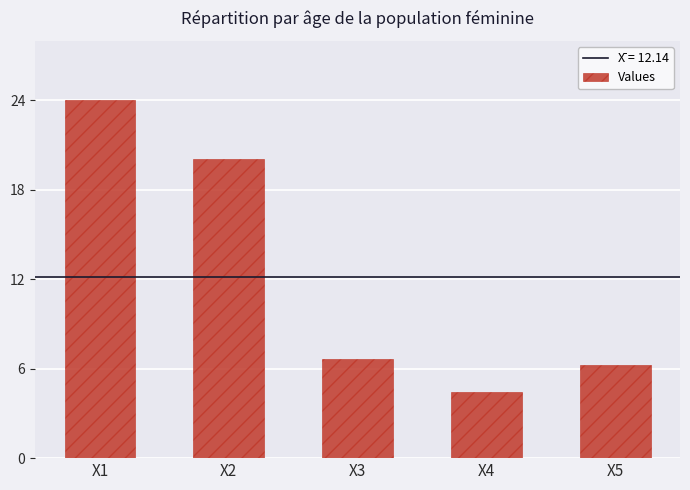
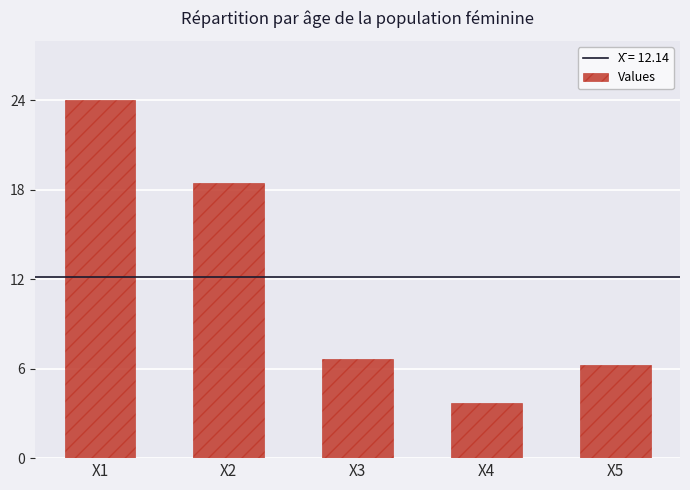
X2: 20.0 -> 18.4
X4: 4.4 -> 3.7
